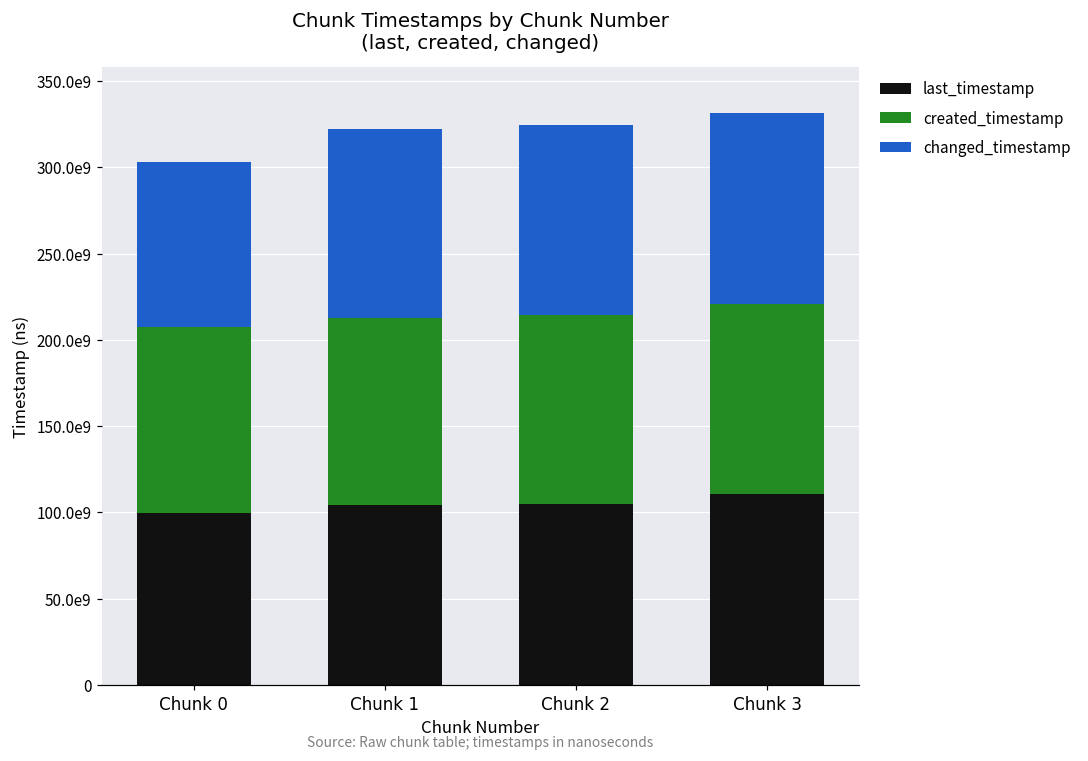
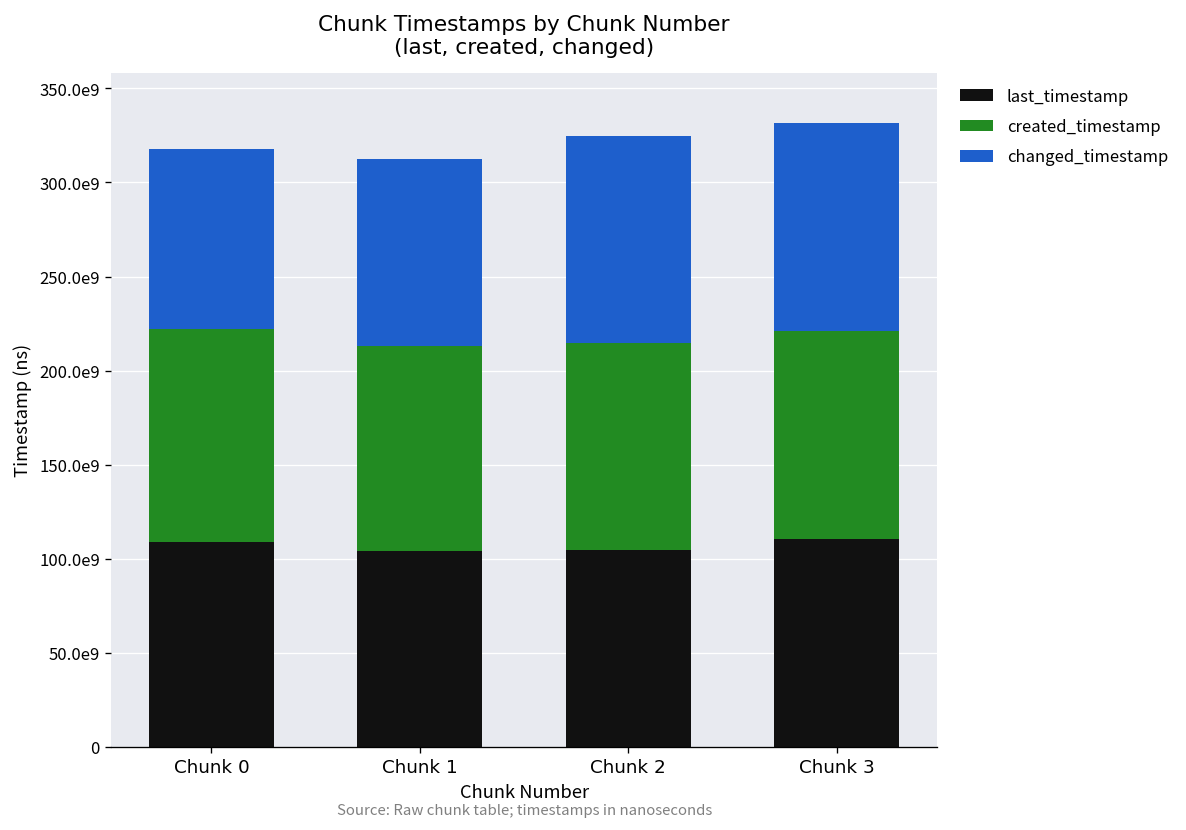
last_timestamp, Chunk 0: 99000000000 -> 109000000000
created_timestamp, Chunk 0: 108000000000 -> 113000000000
changed_timestamp, Chunk 1: 110000000000 -> 100000000000
